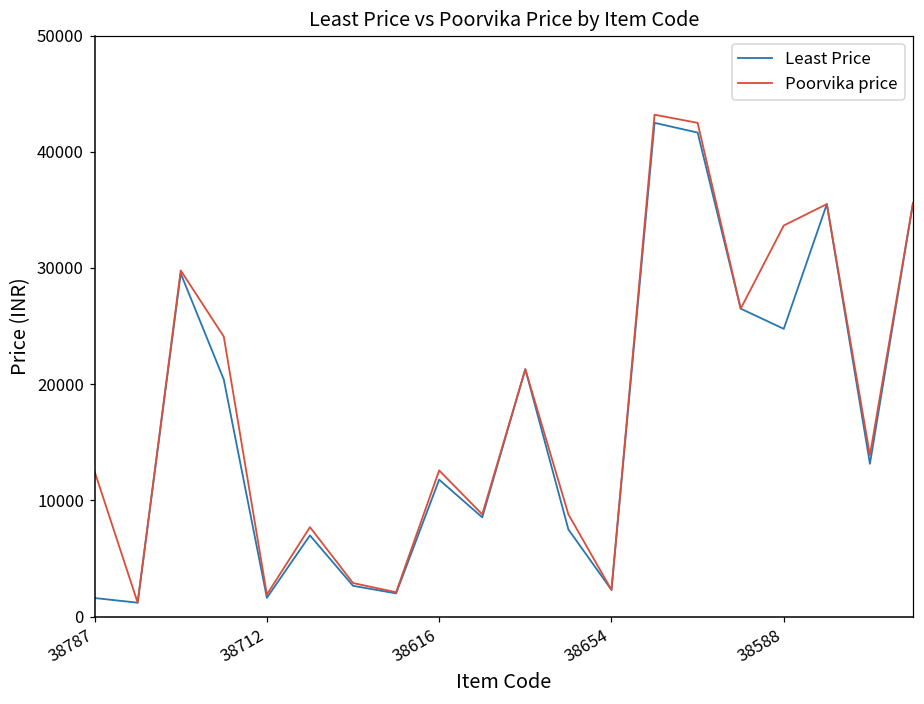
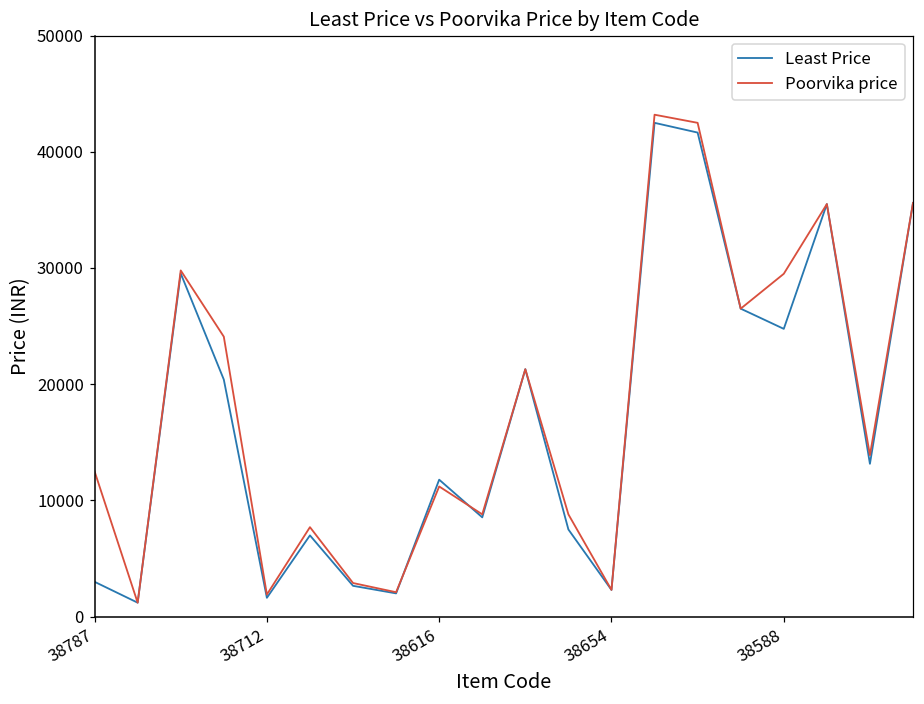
Least Price, 38787: 1600 -> 3000
Poorvika price, 38616: 12600 -> 11200
Poorvika price, 38588: 33700 -> 29500
